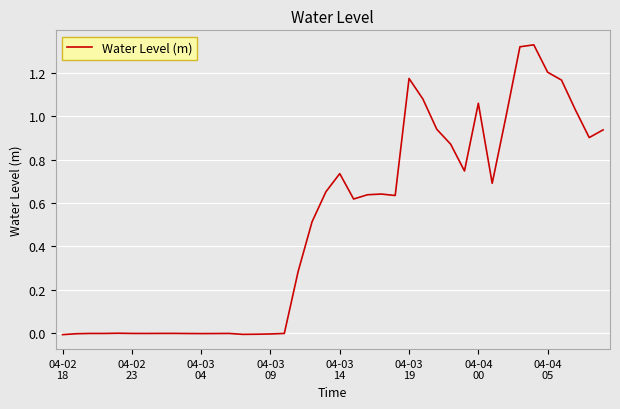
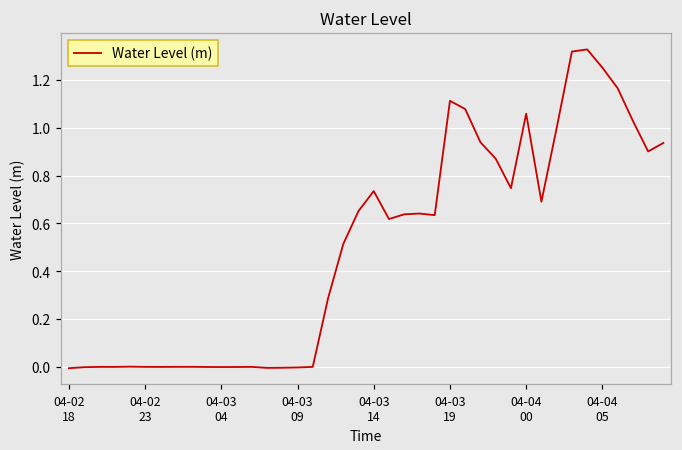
04-03 19: 1.17 -> 1.11
04-04 05: 1.20 -> 1.25
